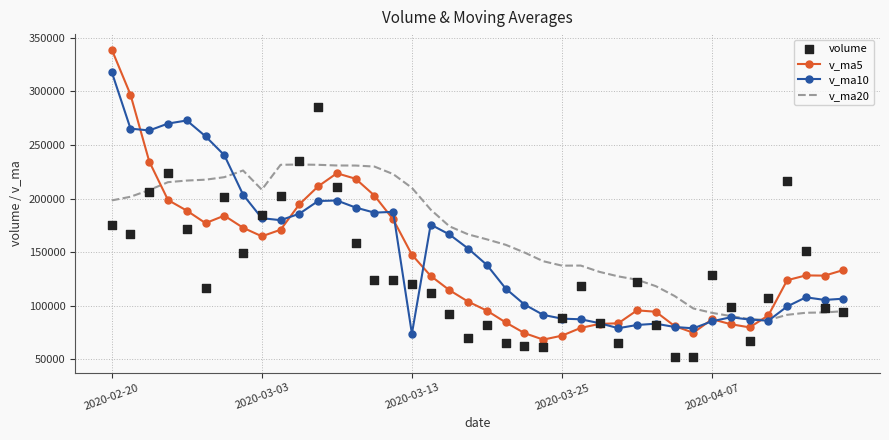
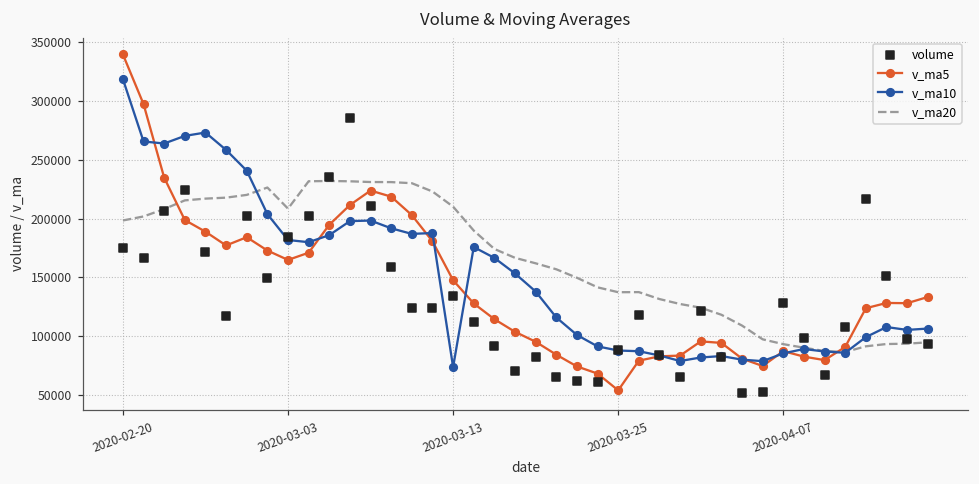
volume, 2020-03-13: 120000 -> 134000
v_ma5, 2020-03-25: 72000 -> 54000
